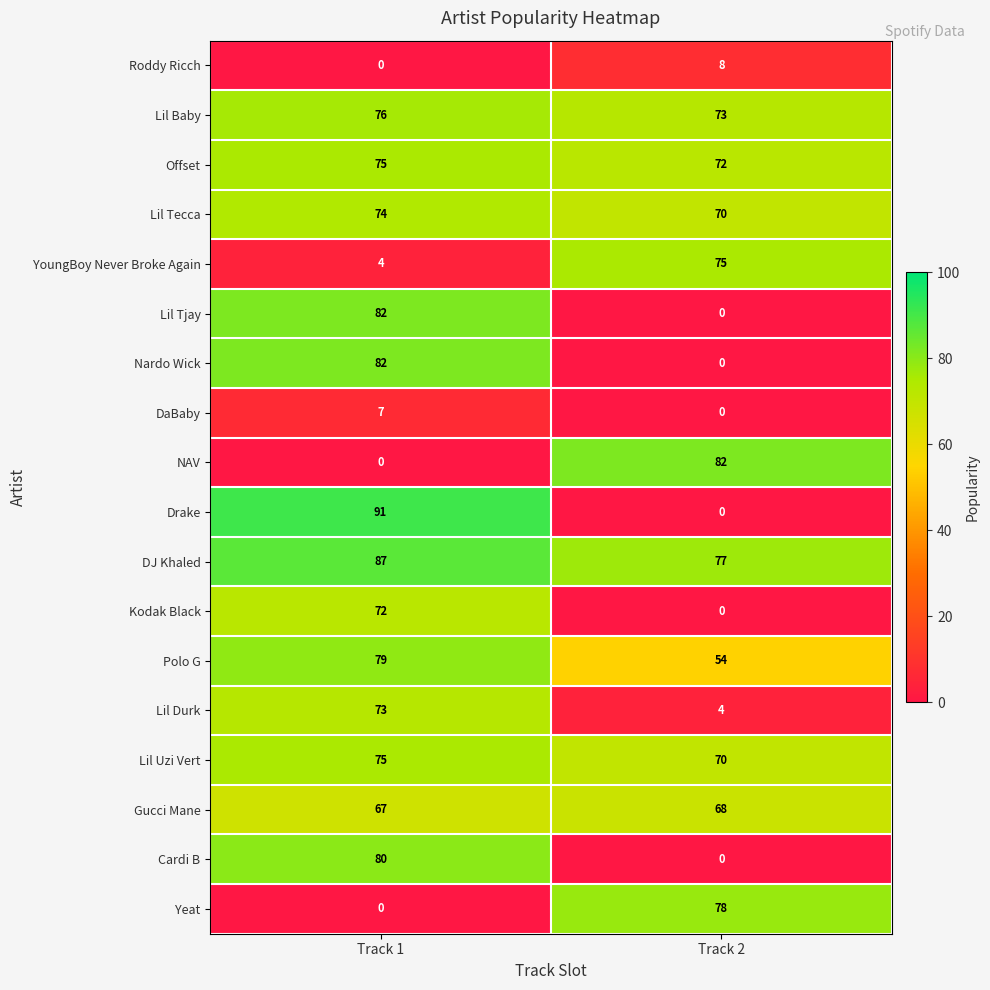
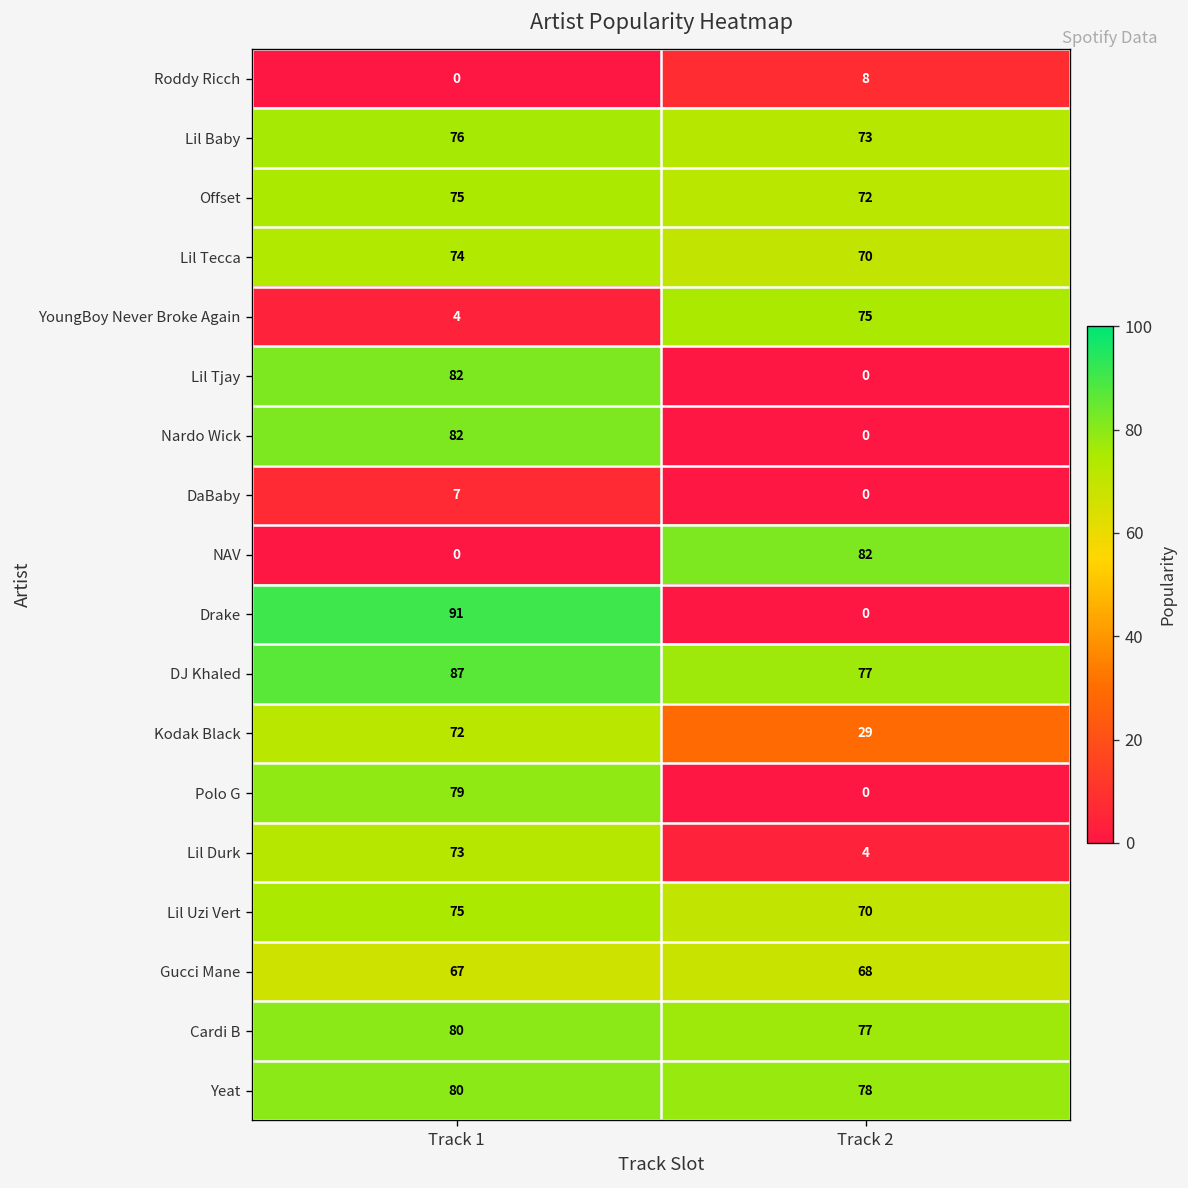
Kodak Black, Track 2: 0 -> 29
Polo G, Track 2: 54 -> 0
Cardi B, Track 2: 0 -> 77
Yeat, Track 1: 0 -> 80
